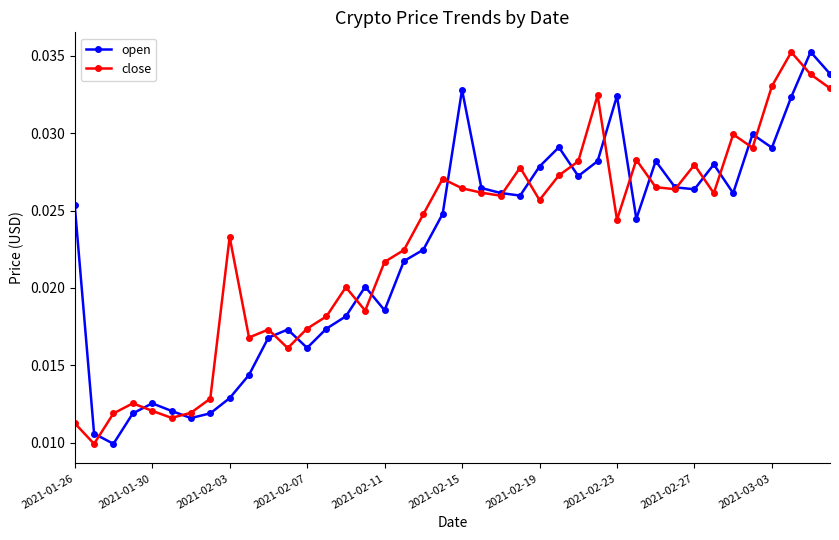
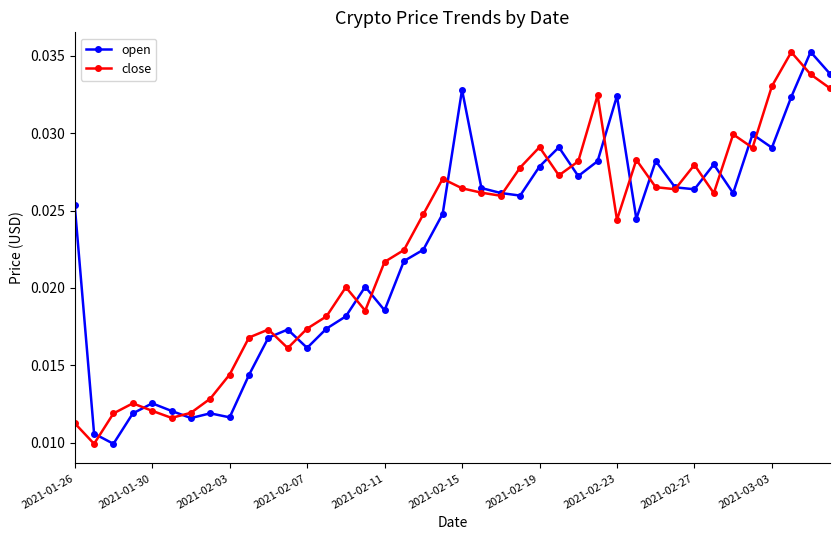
open, 2021-02-03: 0.0129 -> 0.0116
close, 2021-02-03: 0.0233 -> 0.0144
close, 2021-02-19: 0.0257 -> 0.0291
